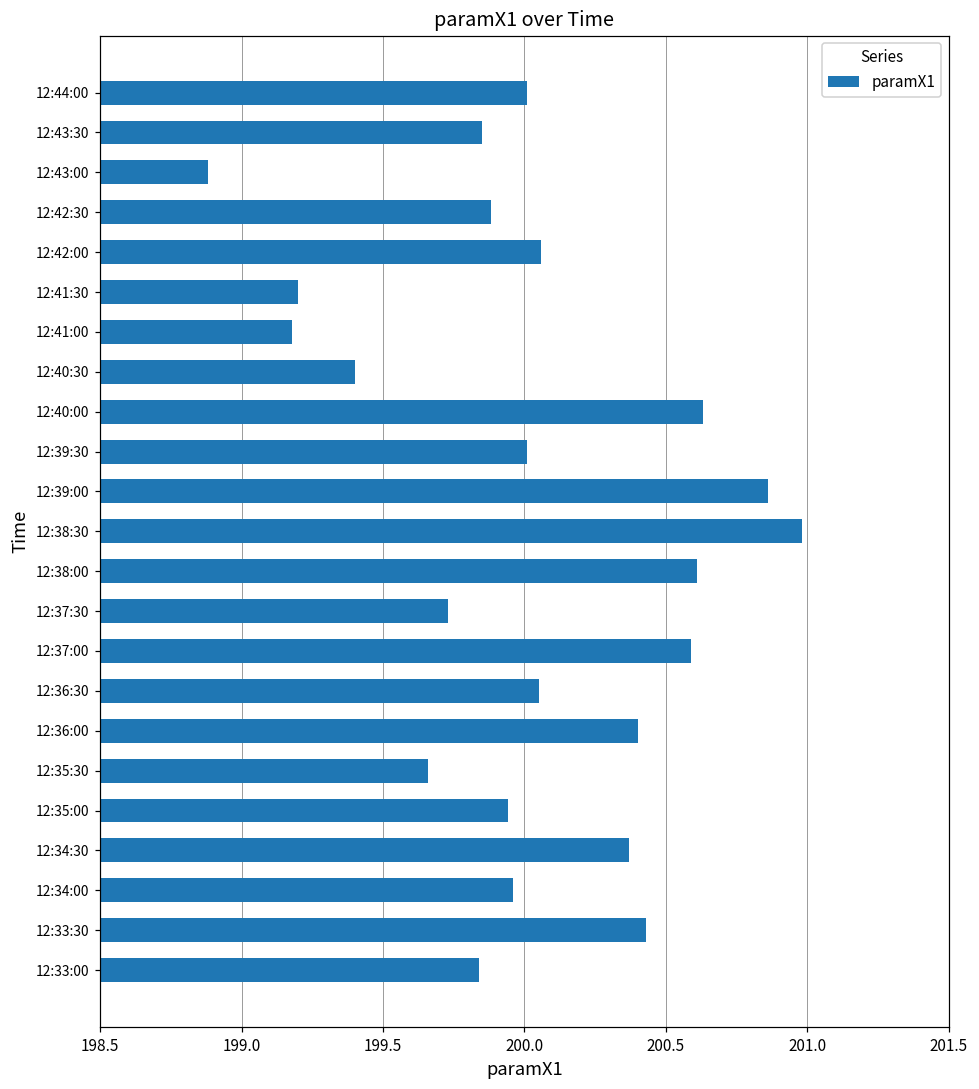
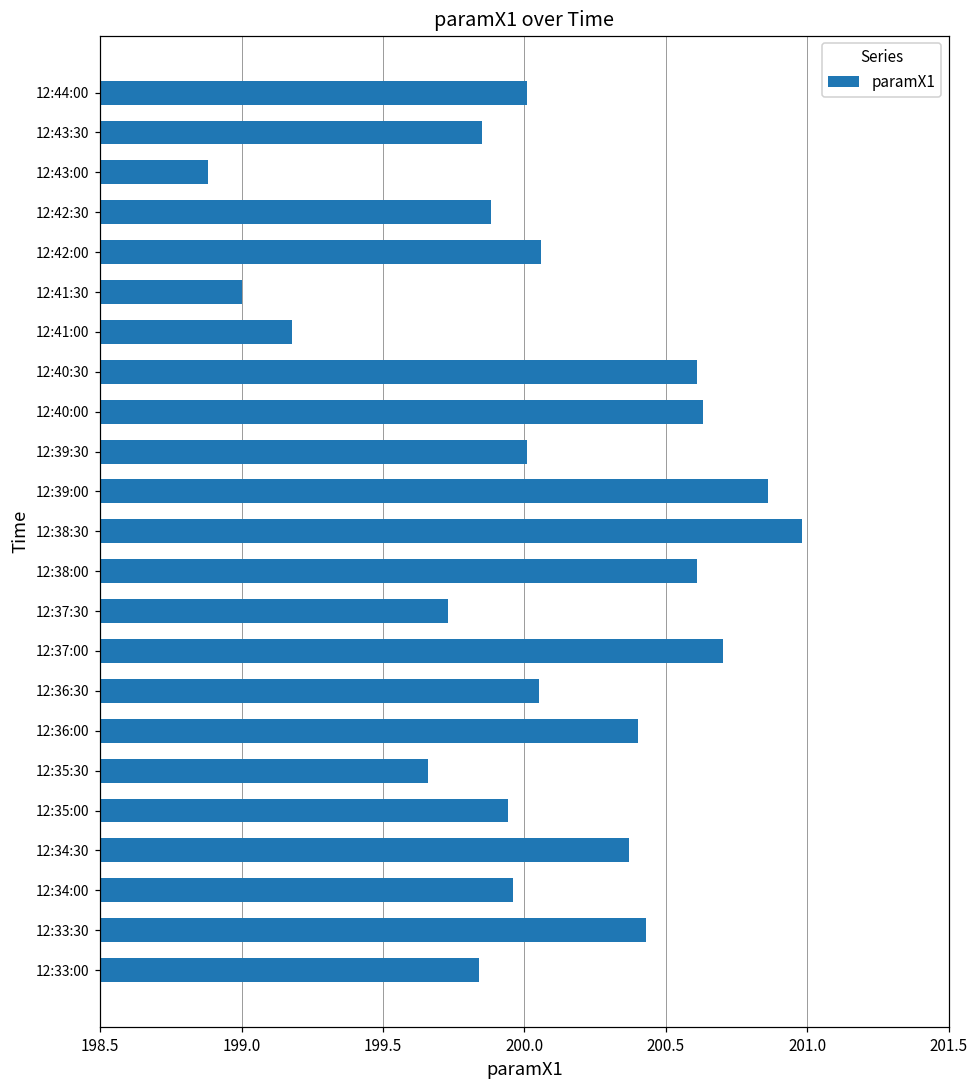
12:41:30: 199.2 -> 199.0
12:40:30: 199.40 -> 200.61
12:37:00: 200.59 -> 200.70
